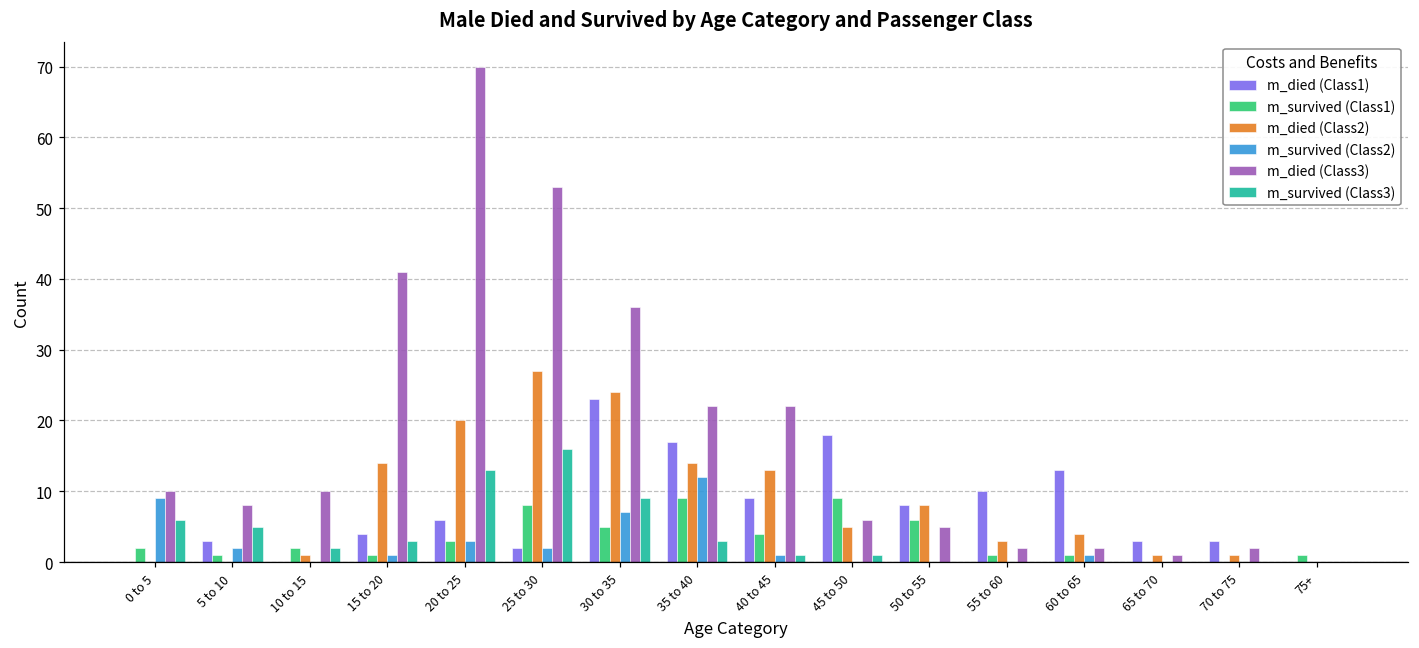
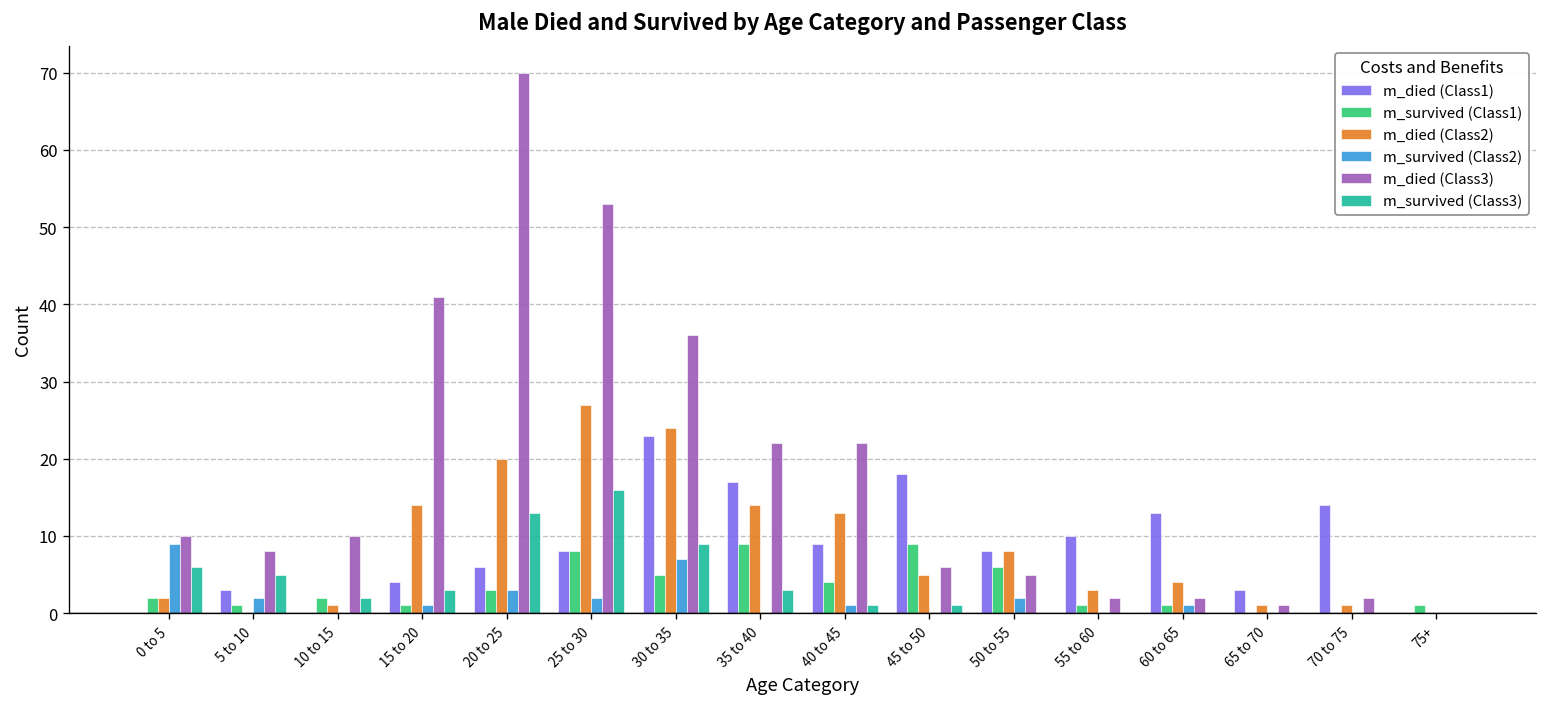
m_died (Class2), 0 to 5: 0 -> 2
m_died (Class1), 25 to 30: 2 -> 8
m_survived (Class2), 35 to 40: 12 -> 0
m_survived (Class2), 50 to 55: 0 -> 2
m_died (Class1), 70 to 75: 3 -> 14
